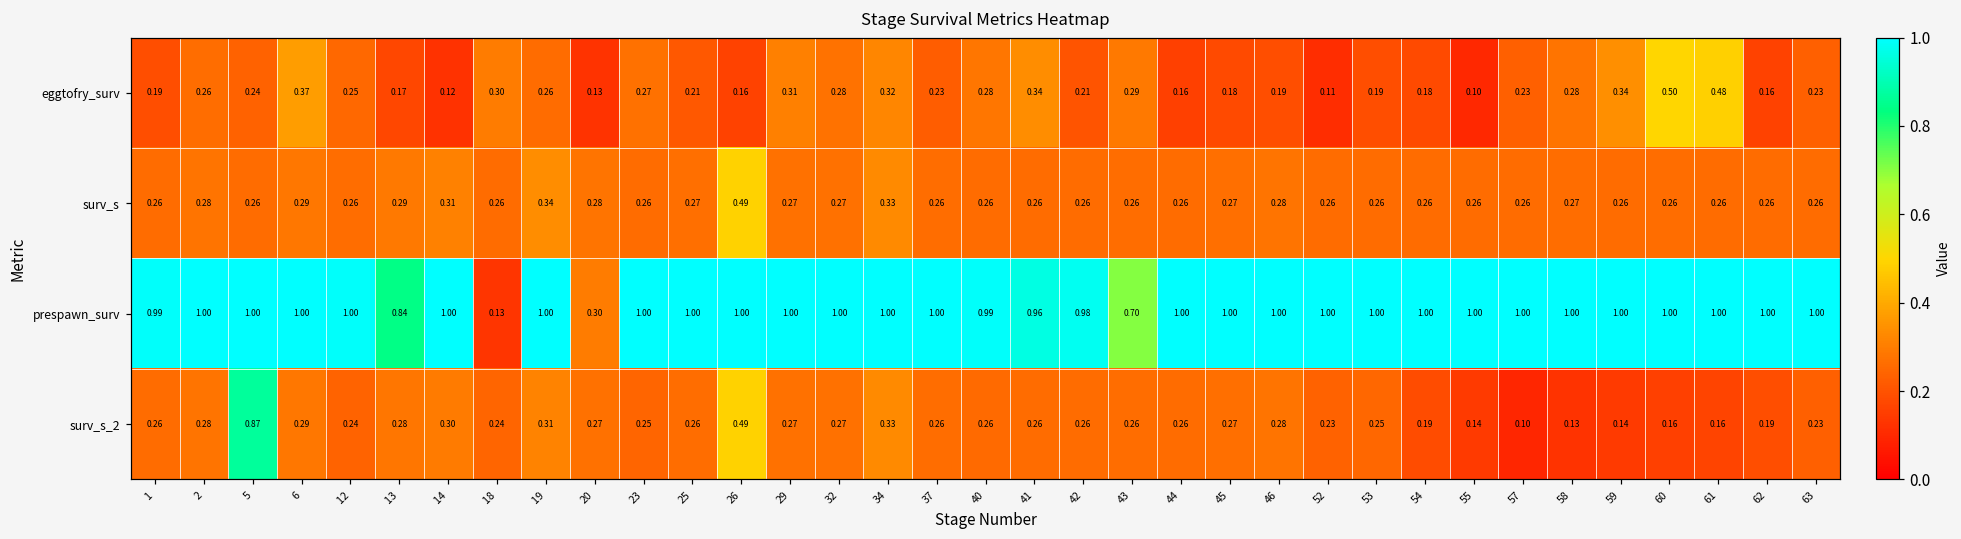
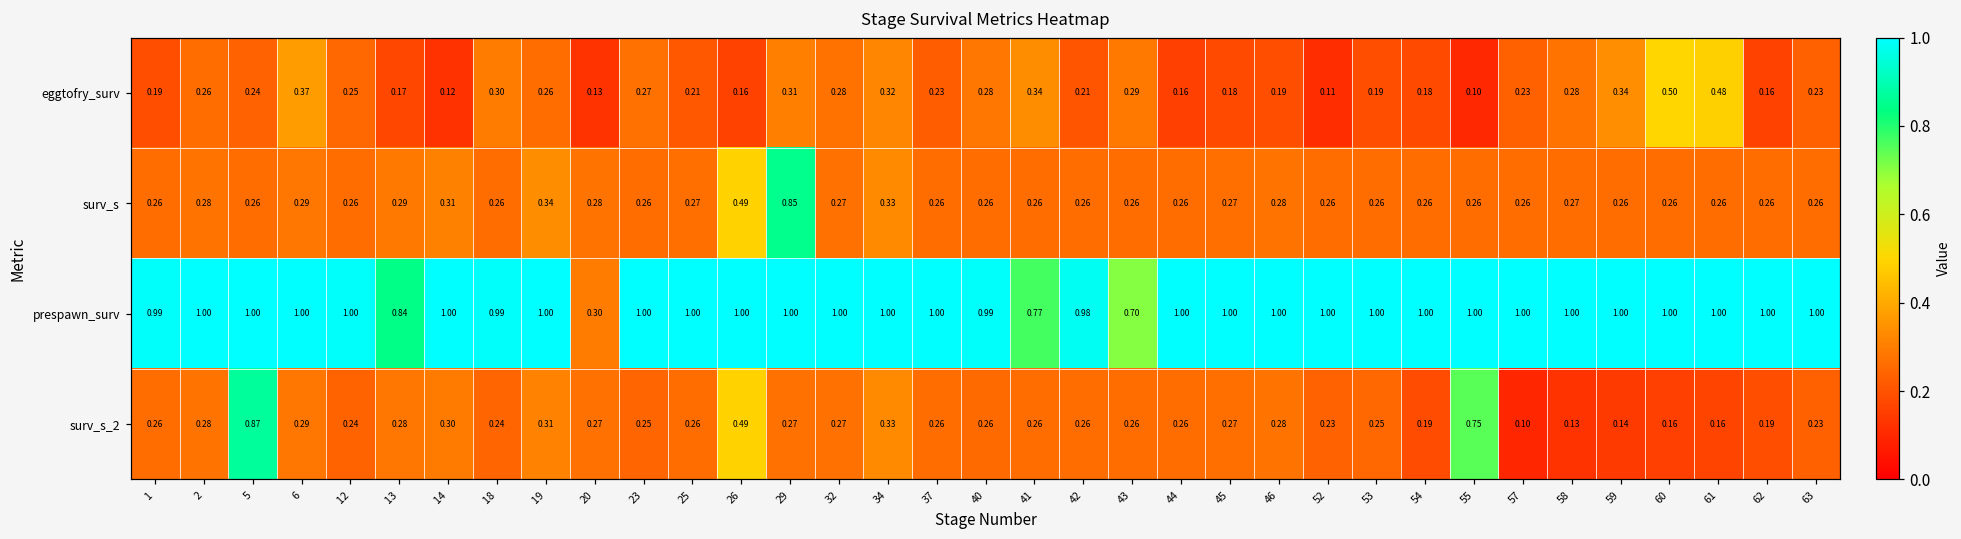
surv_s, 29: 0.27 -> 0.85
prespawn_surv, 18: 0.13 -> 0.99
prespawn_surv, 41: 0.96 -> 0.77
surv_s_2, 55: 0.14 -> 0.75
